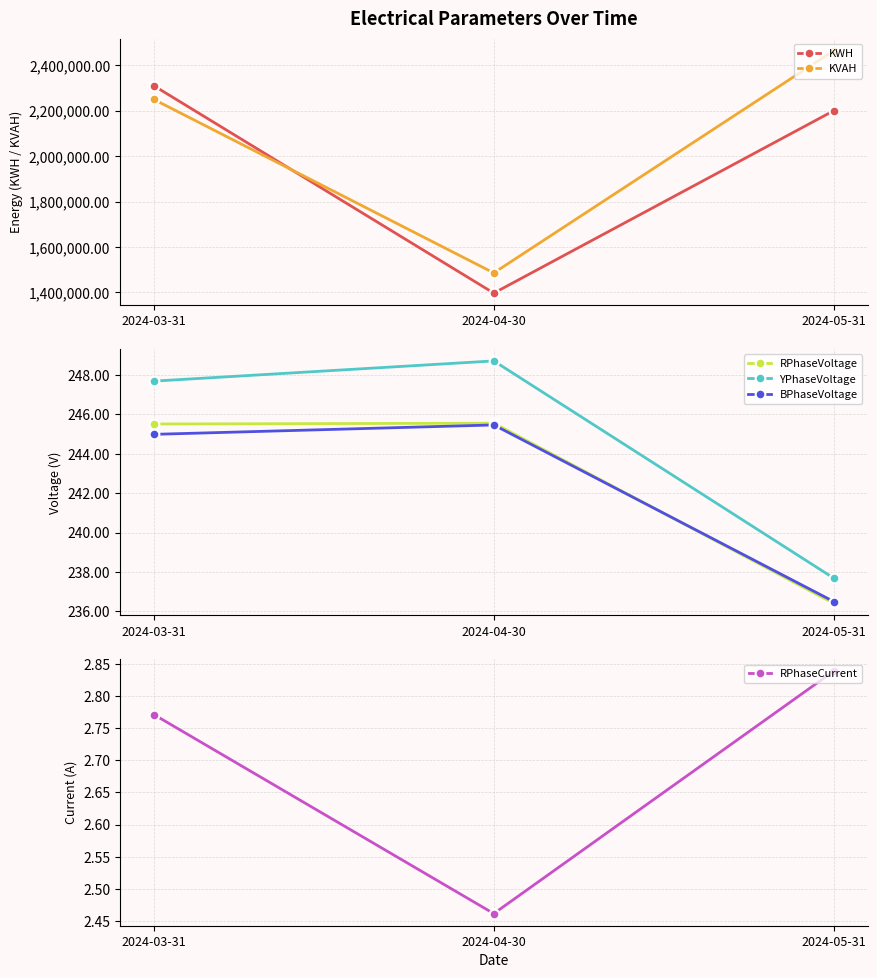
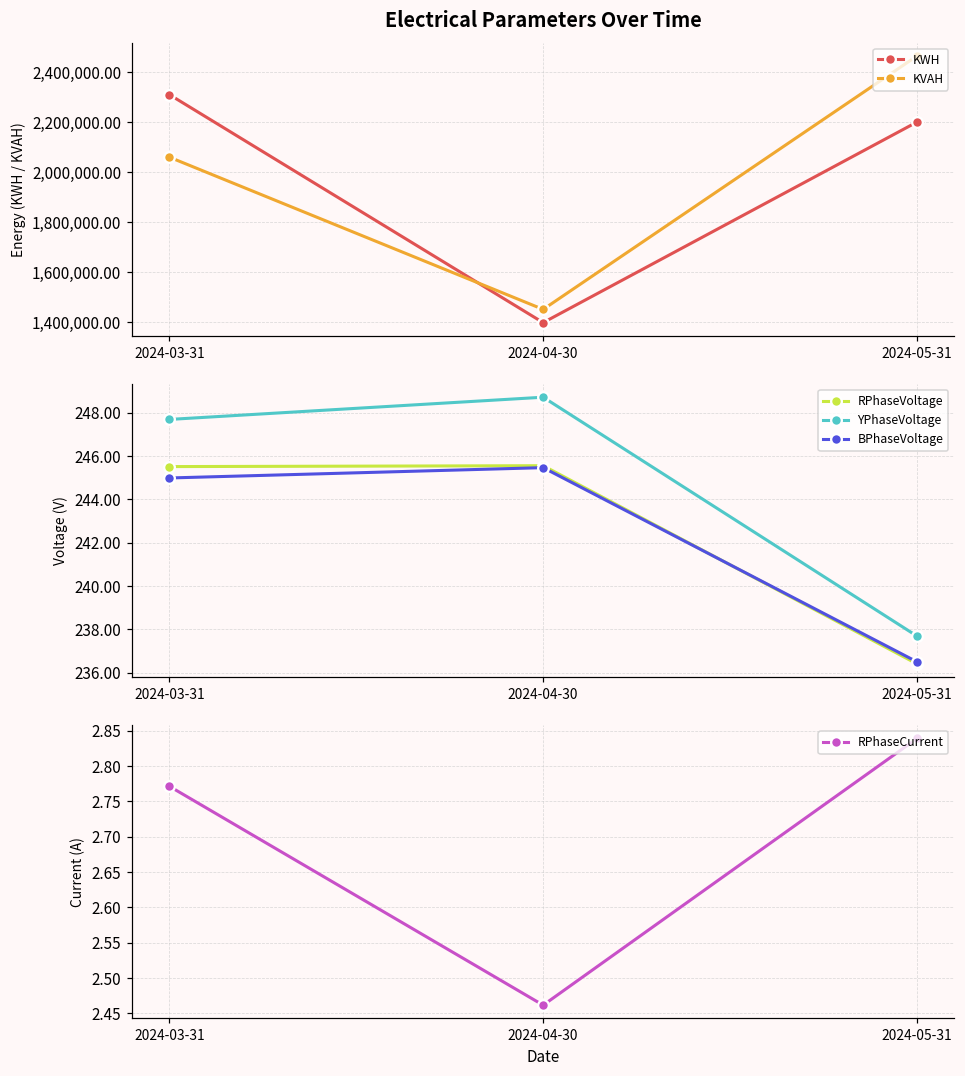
Electrical Parameters Over Time, KVAH, 2024-03-31: 2,250,000 -> 2,060,000
Electrical Parameters Over Time, KVAH, 2024-04-30: 1,490,000 -> 1,450,000
